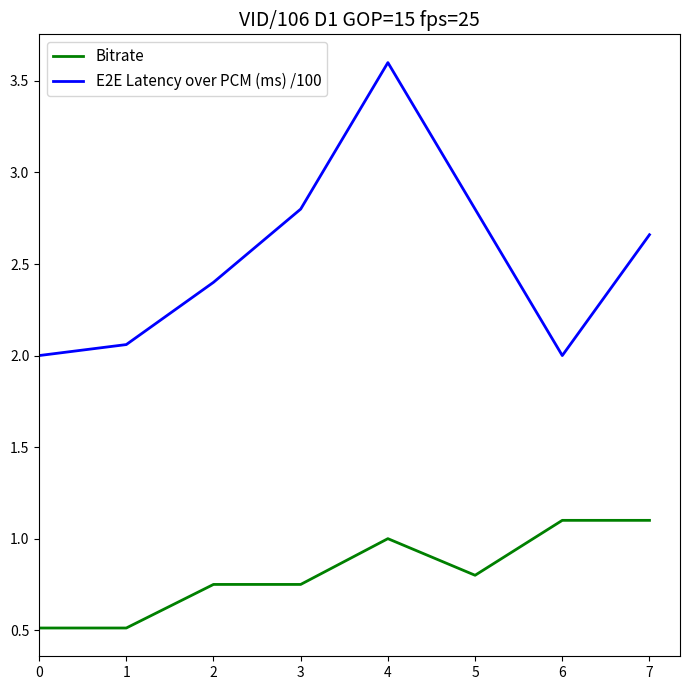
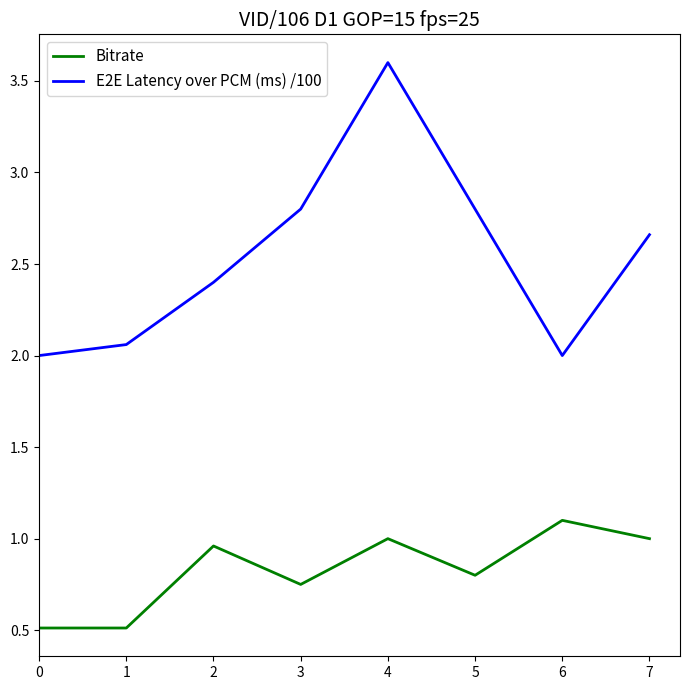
Bitrate, 2: 0.75 -> 0.96
Bitrate, 7: 1.1 -> 1.0
